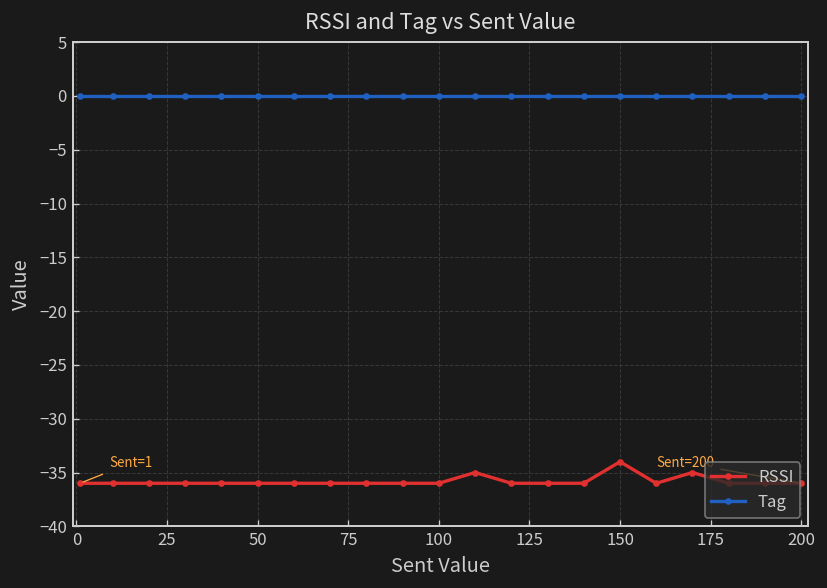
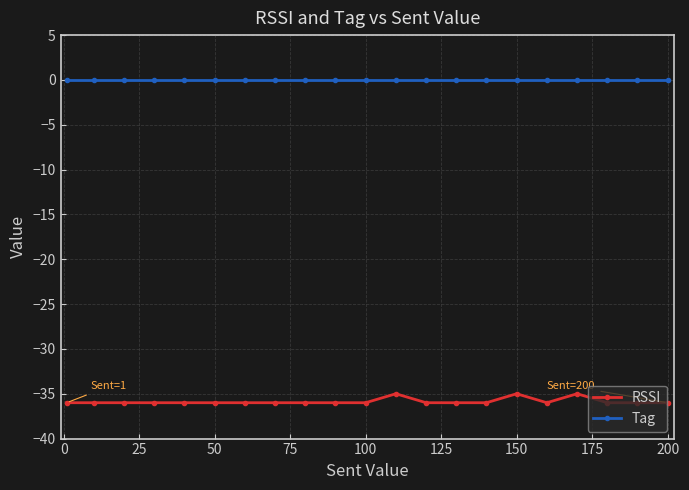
RSSI, 150: -34 -> -35
